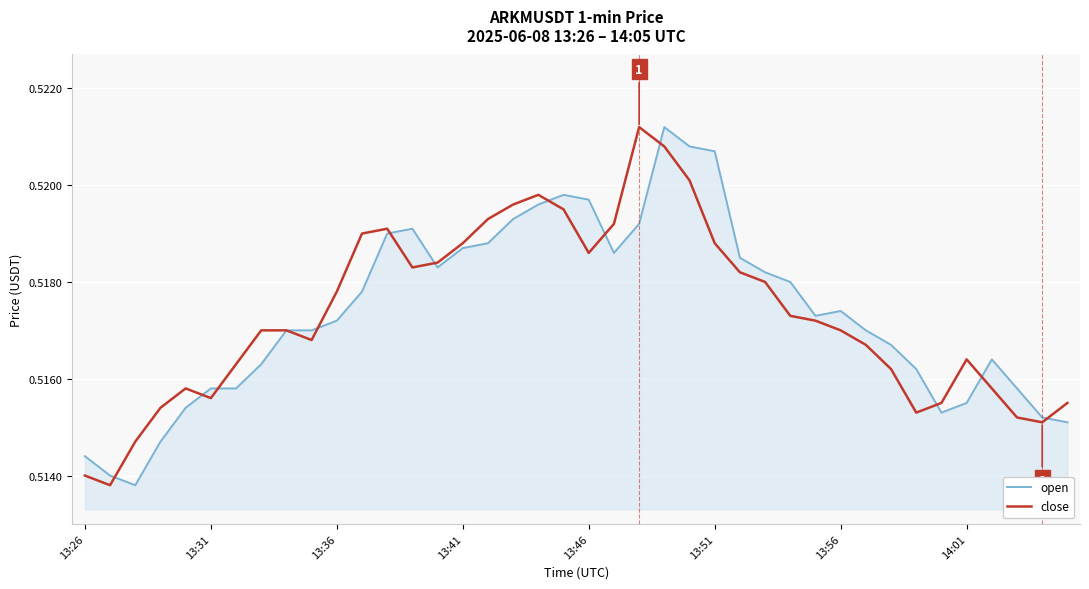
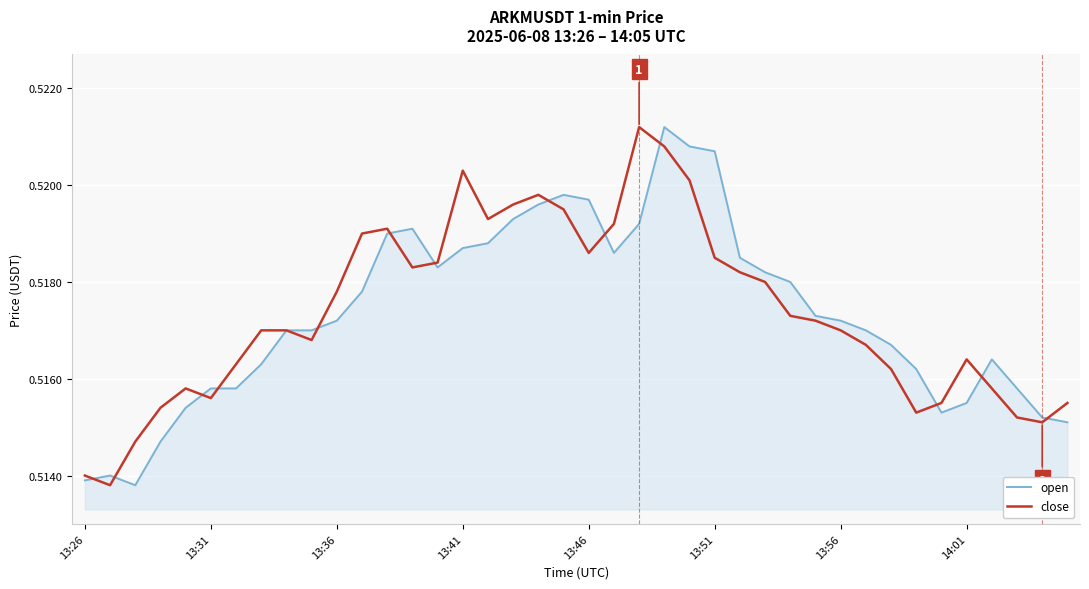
open, 13:26: 0.5144 -> 0.5139
close, 13:41: 0.5188 -> 0.5203
close, 13:51: 0.5188 -> 0.5185
open, 13:56: 0.5174 -> 0.5172
